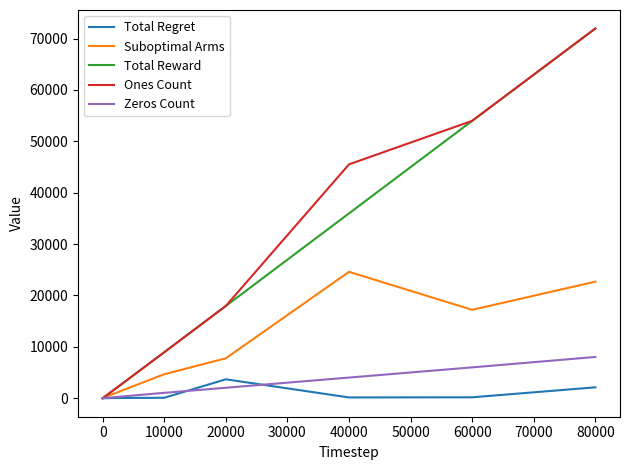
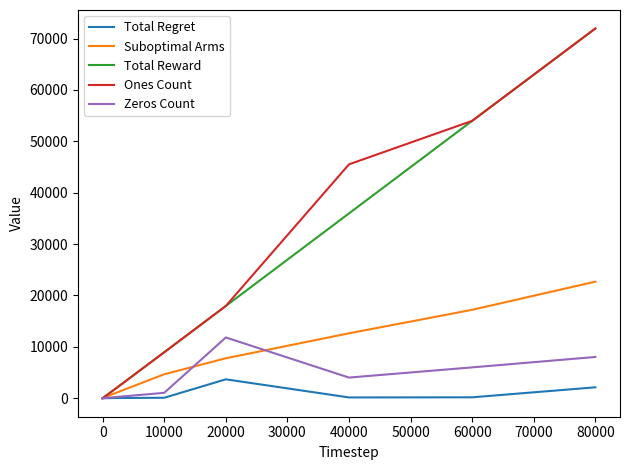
Zeros Count, 20000: 2000 -> 12000
Suboptimal Arms, 40000: 25000 -> 13000
